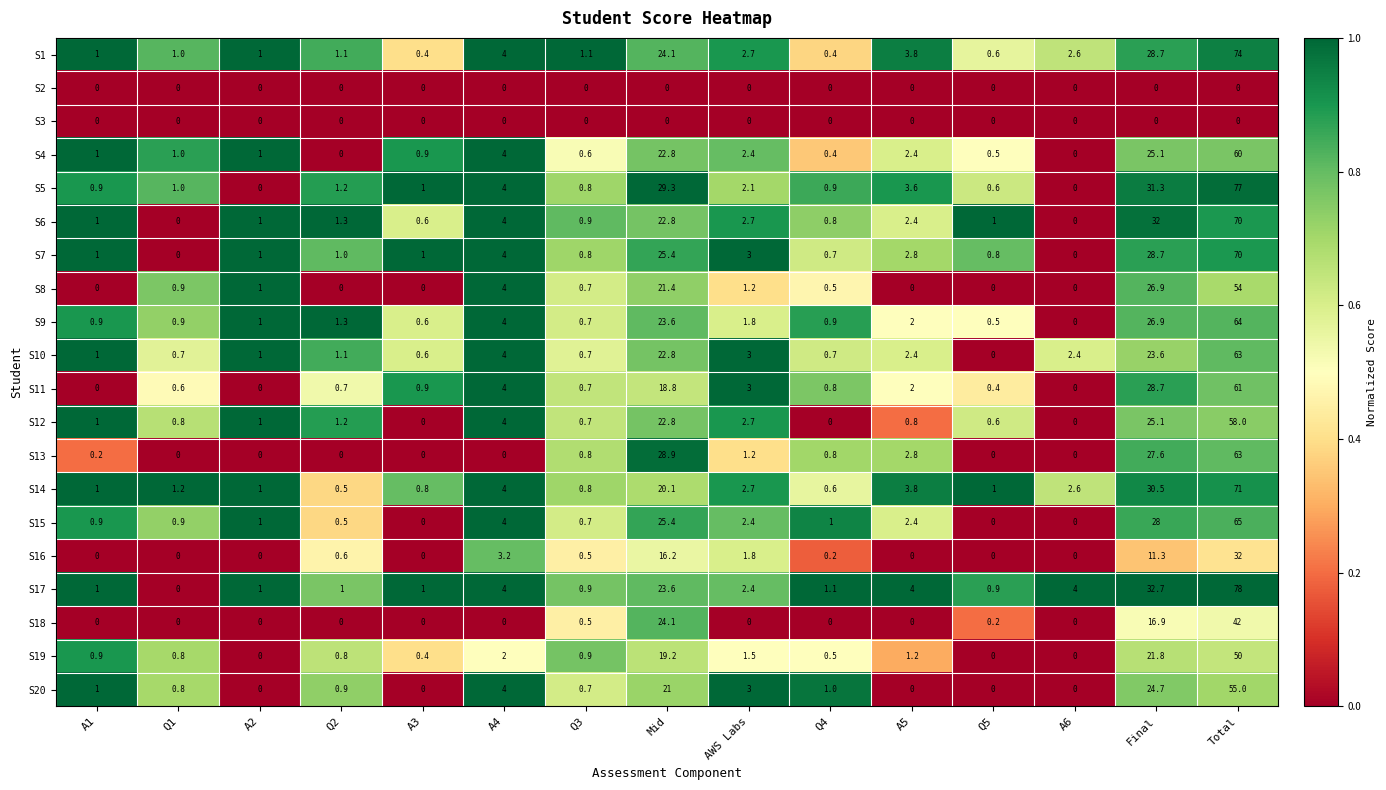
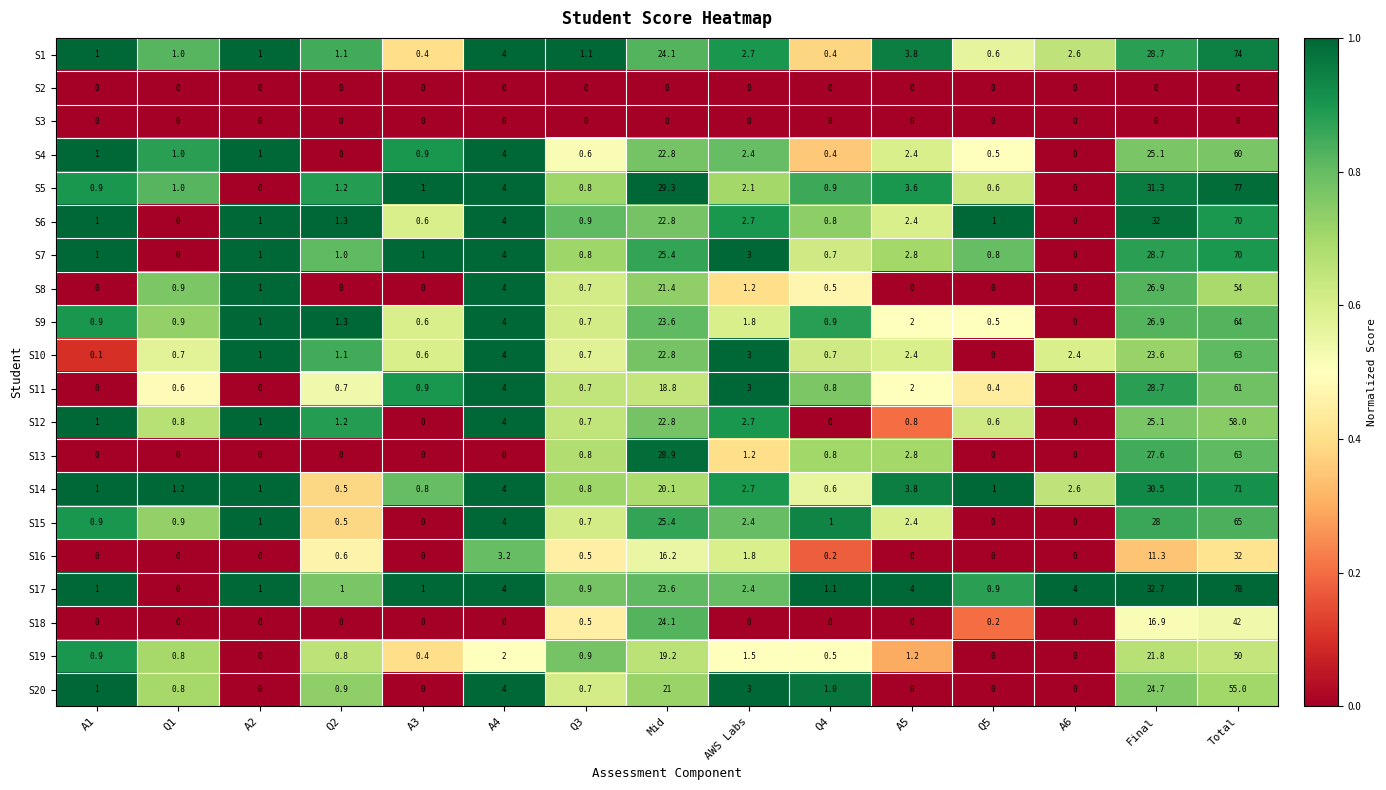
S10, A1: 1 -> 0.1
S13, A1: 0.2 -> 0
